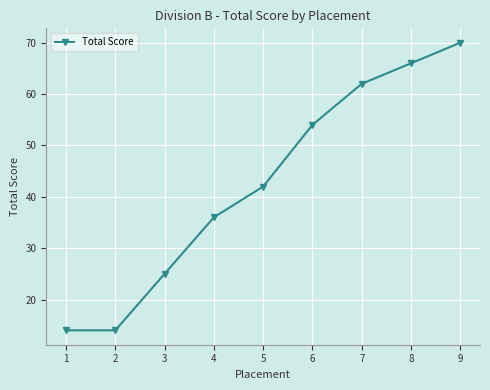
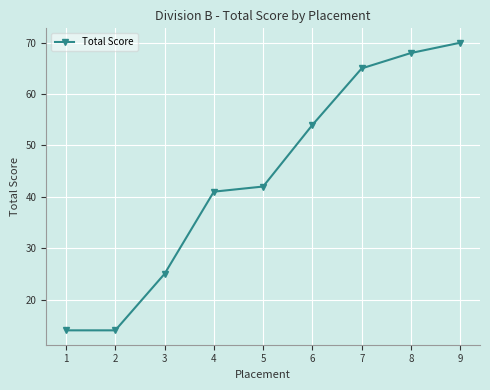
4: 36 -> 41
7: 62 -> 65
8: 66 -> 68
